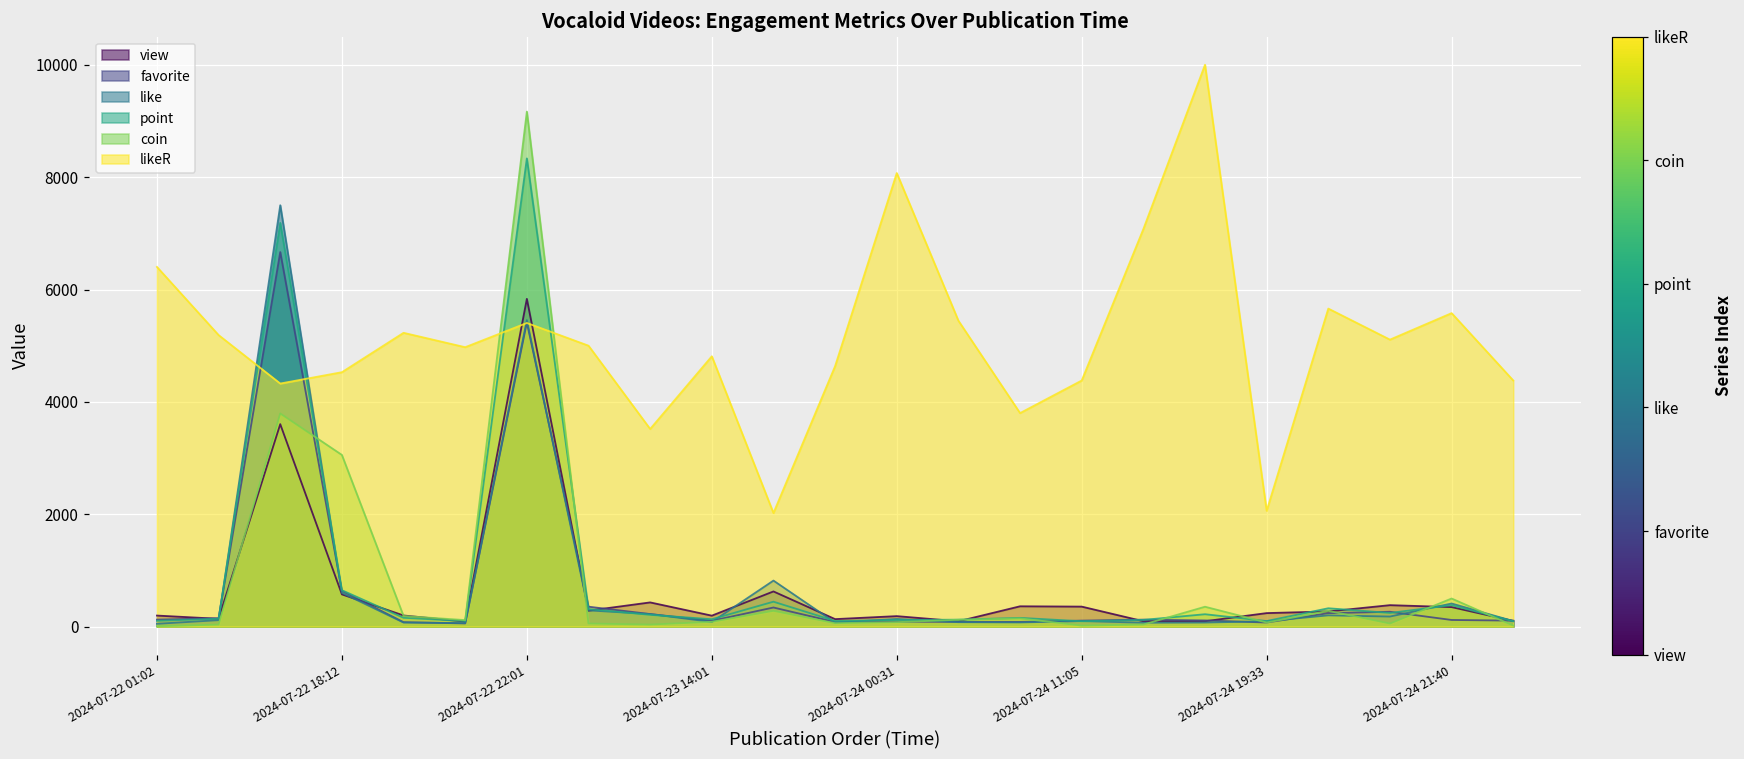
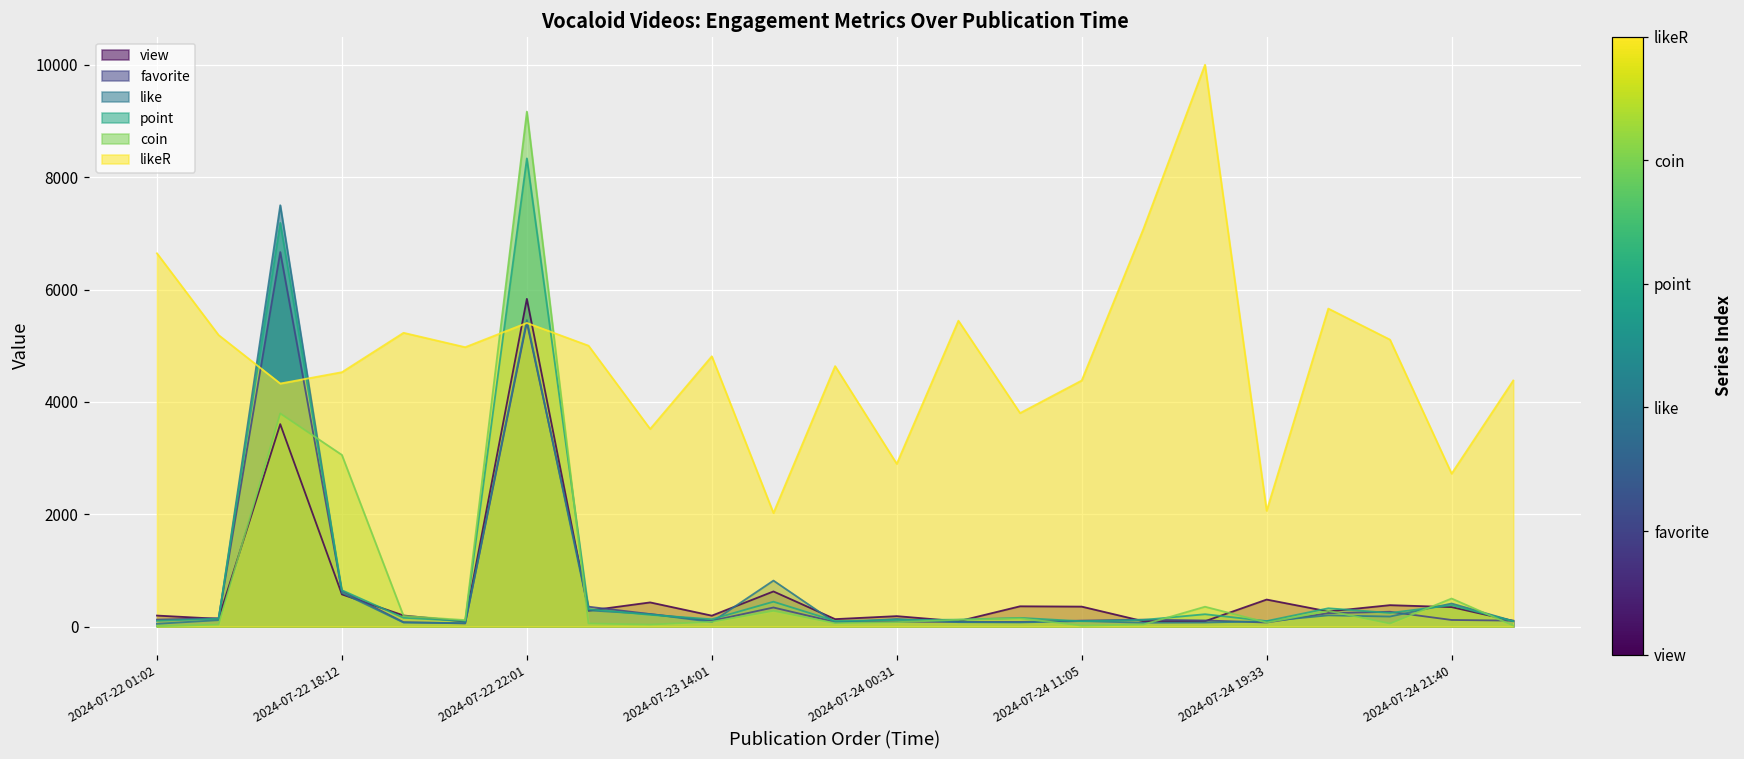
likeR, 2024-07-22 01:02: 6400 -> 6600
likeR, 2024-07-24 00:31: 8100 -> 2900
view, 2024-07-24 19:33: 200 -> 500
likeR, 2024-07-24 21:40: 5600 -> 2700
